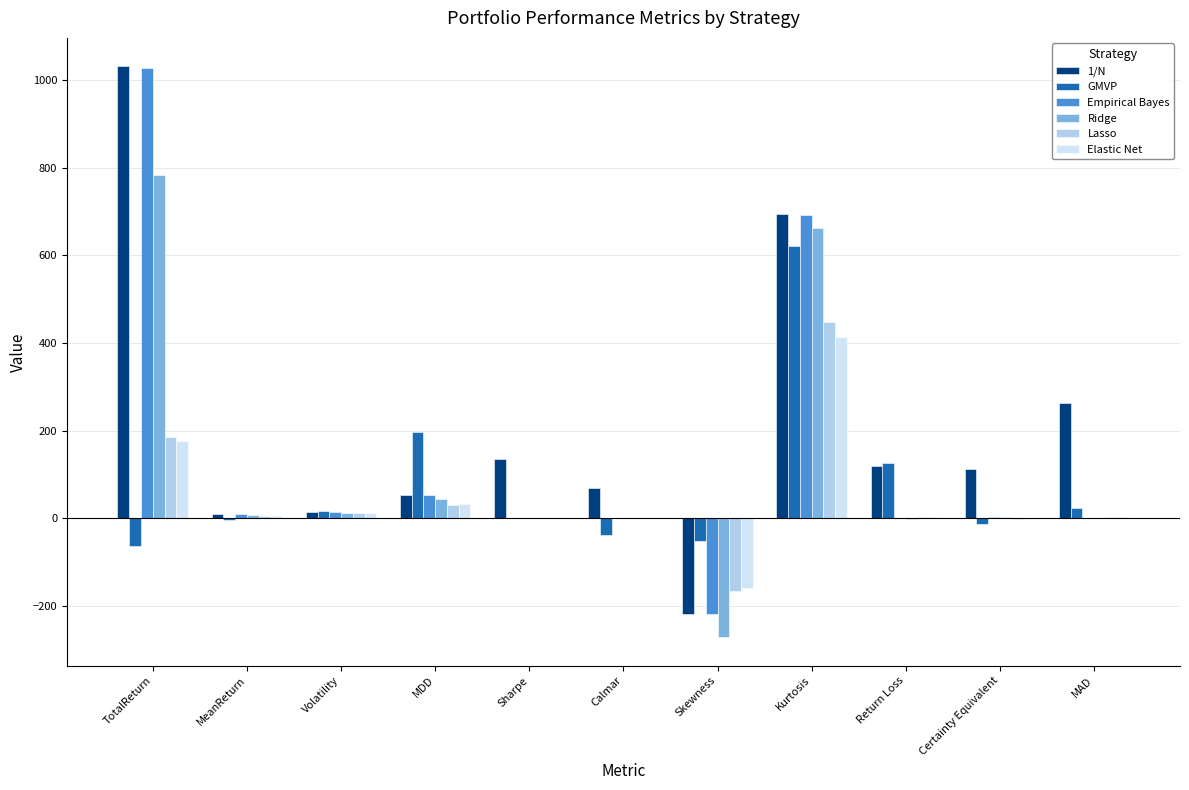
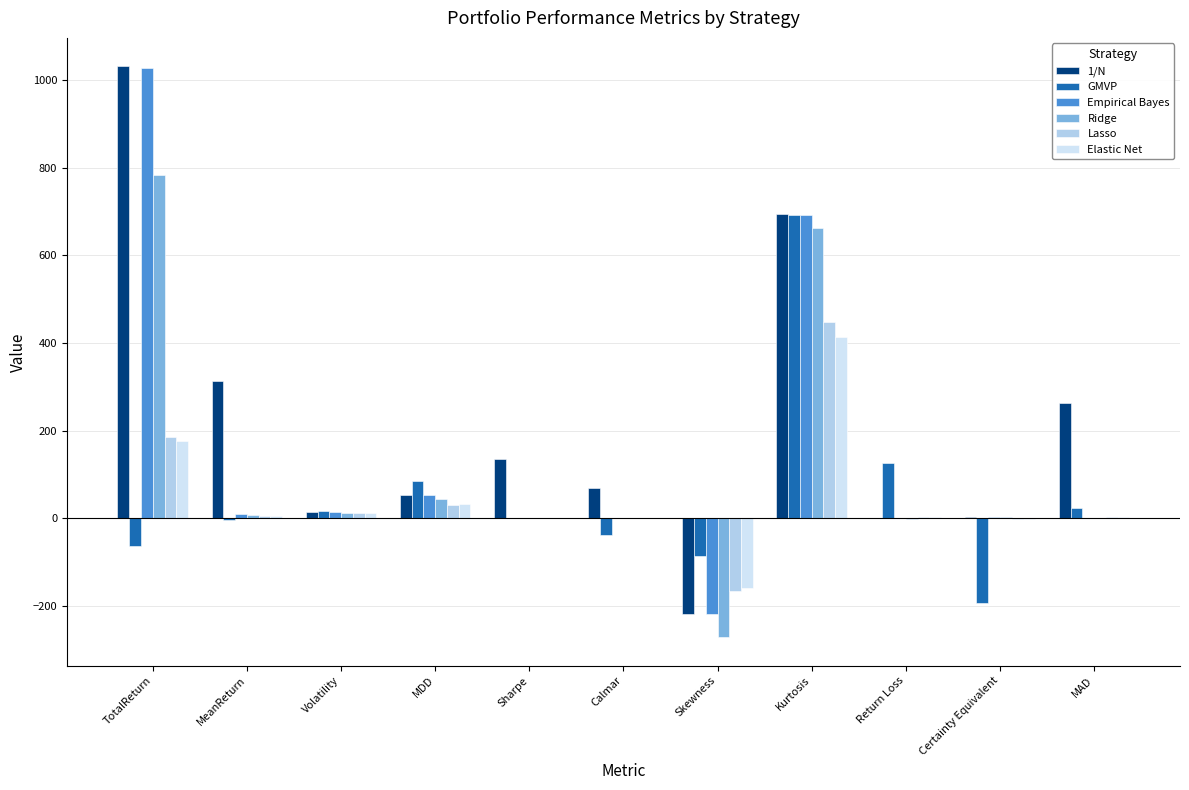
1/N, MeanReturn: 10 -> 310
GMVP, MDD: 200 -> 90
GMVP, Skewness: -50 -> -90
GMVP, Kurtosis: 620 -> 690
1/N, Return Loss: 120 -> 0
1/N, Certainty Equivalent: 110 -> 0
GMVP, Certainty Equivalent: -10 -> -190
